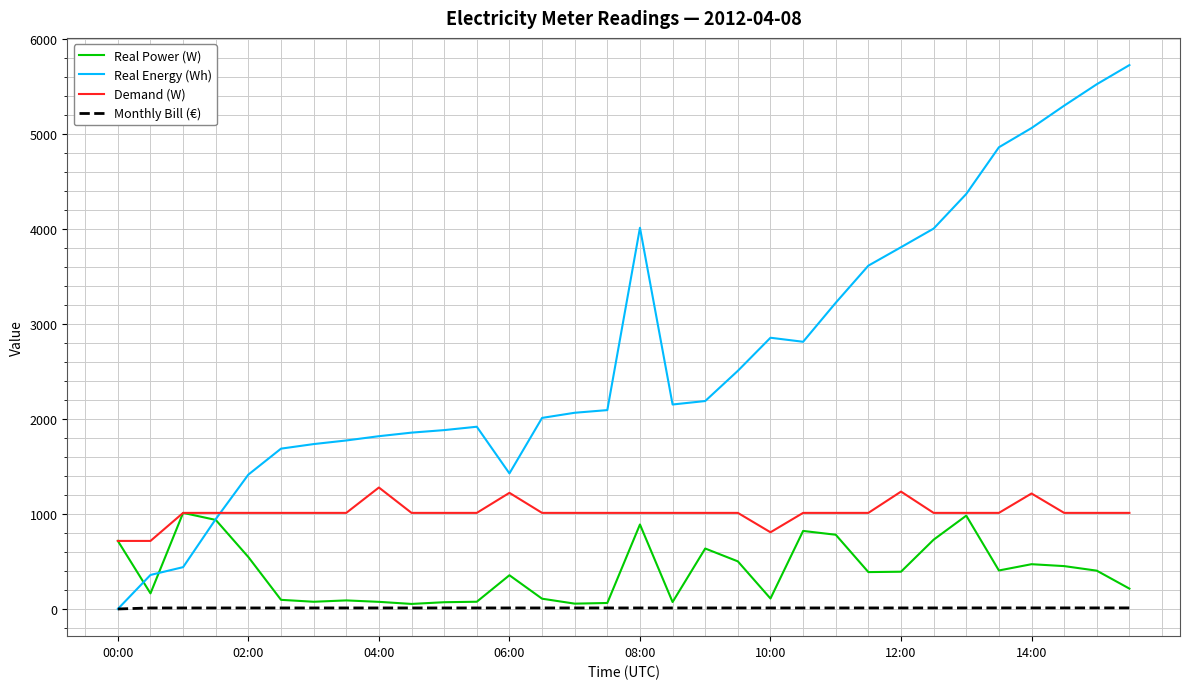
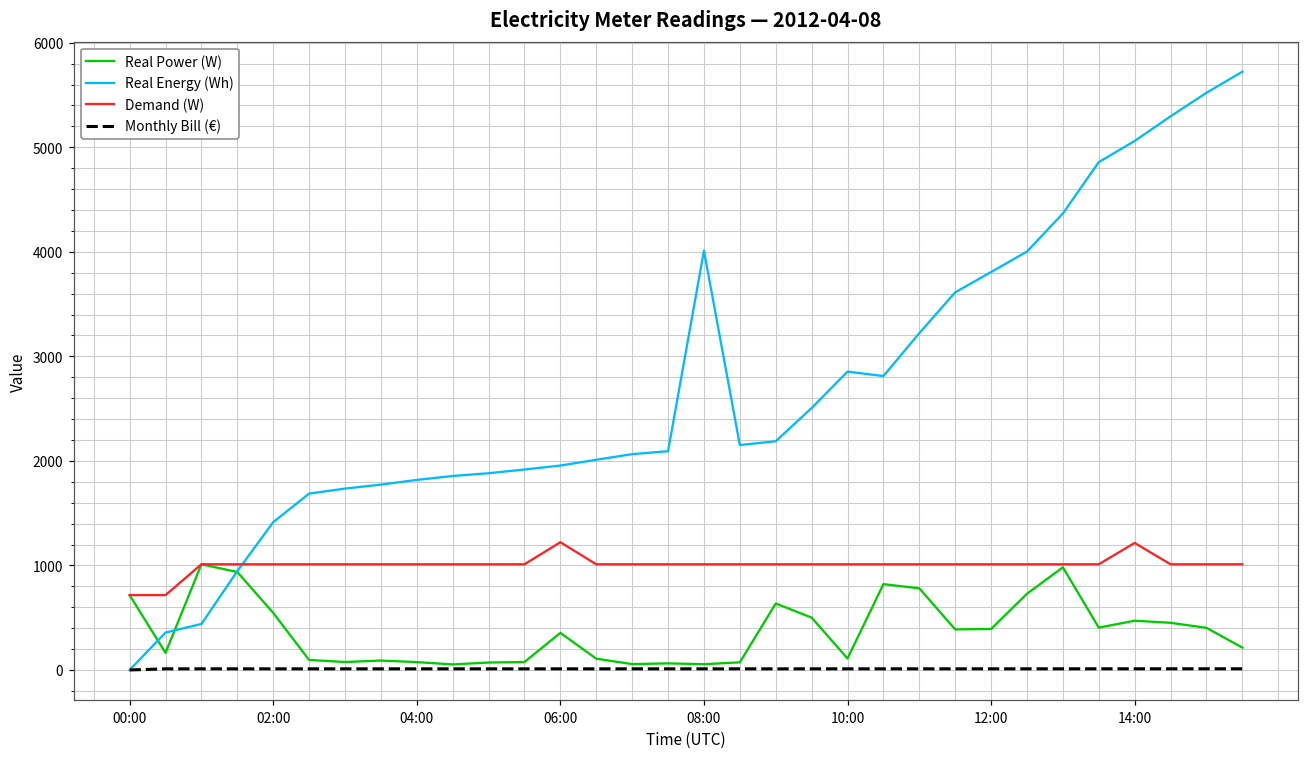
Demand (W), 04:00: 1300 -> 1000
Real Energy (Wh), 06:00: 1400 -> 2000
Real Power (W), 08:00: 900 -> 100
Demand (W), 10:00: 800 -> 1000
Demand (W), 12:00: 1200 -> 1000
